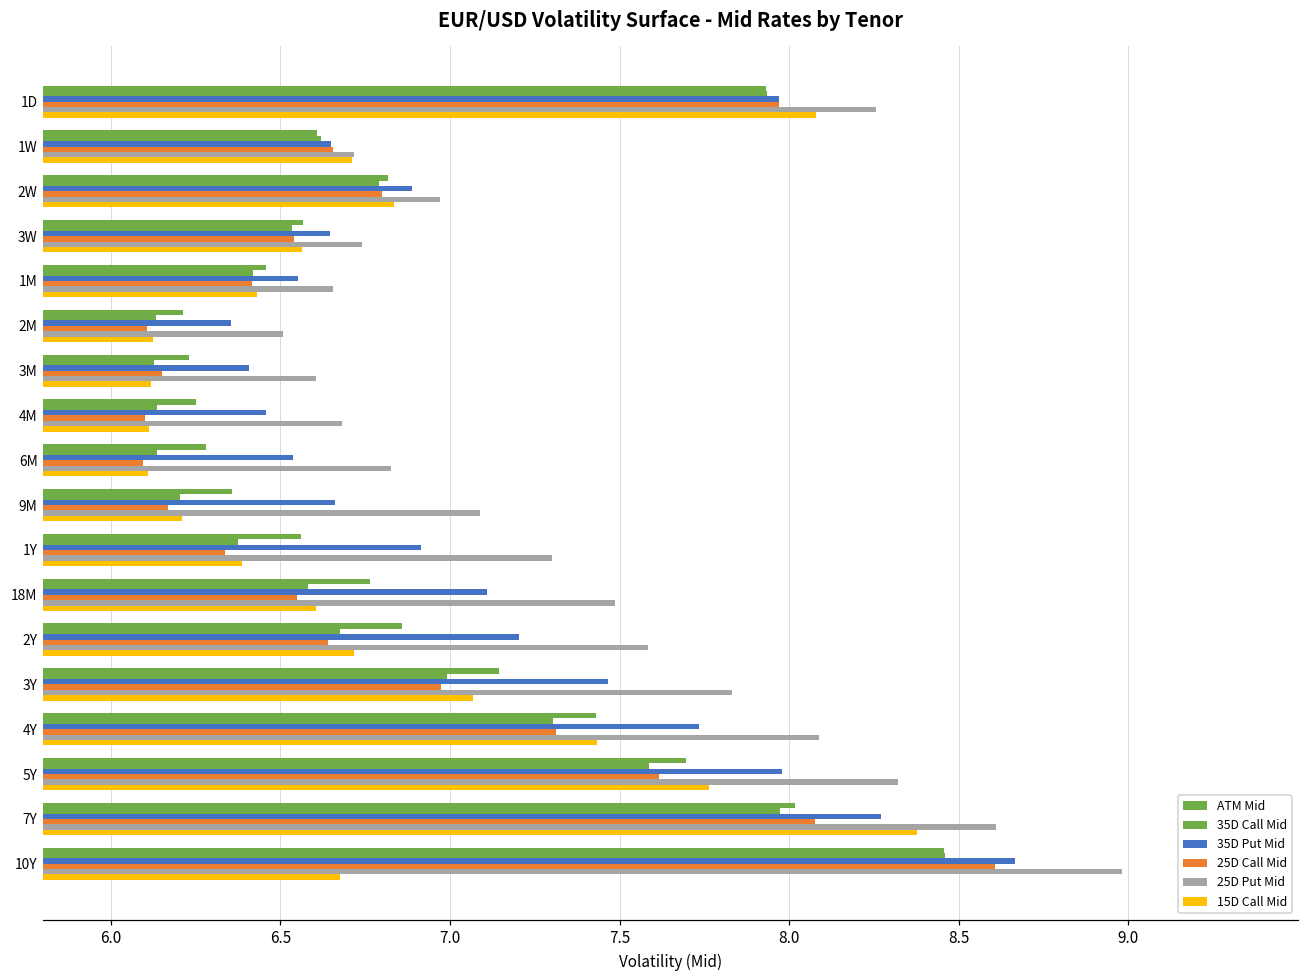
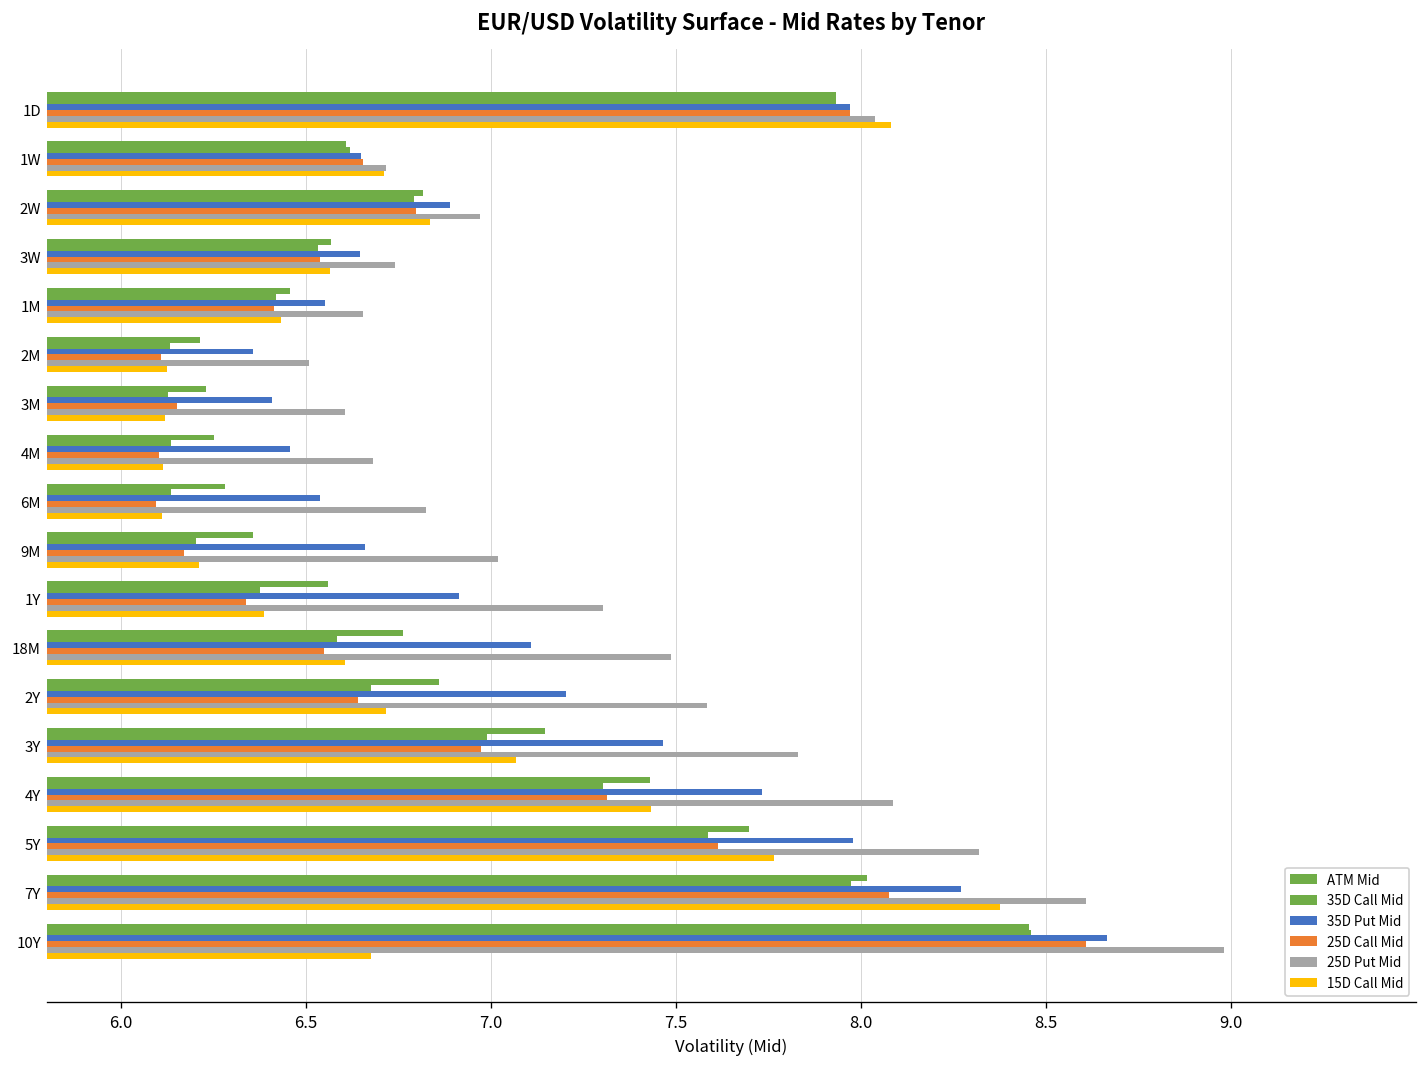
25D Put Mid, 1D: 8.26 -> 8.04
25D Put Mid, 9M: 7.09 -> 7.02
